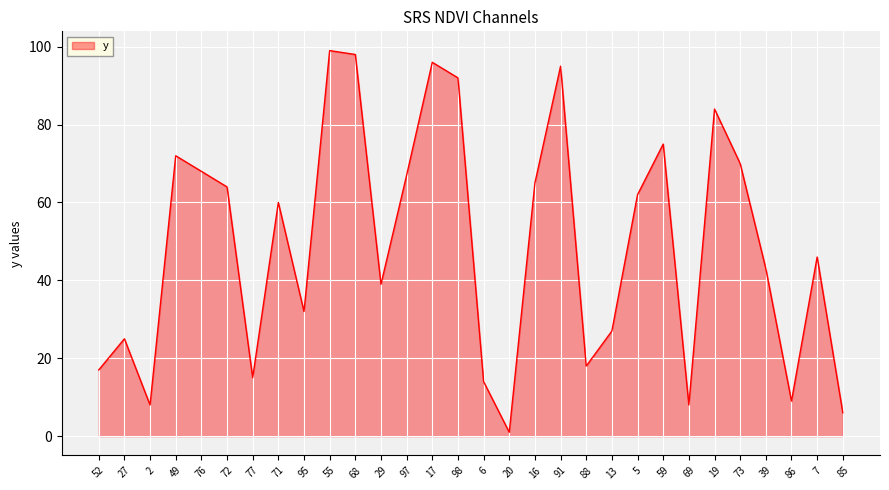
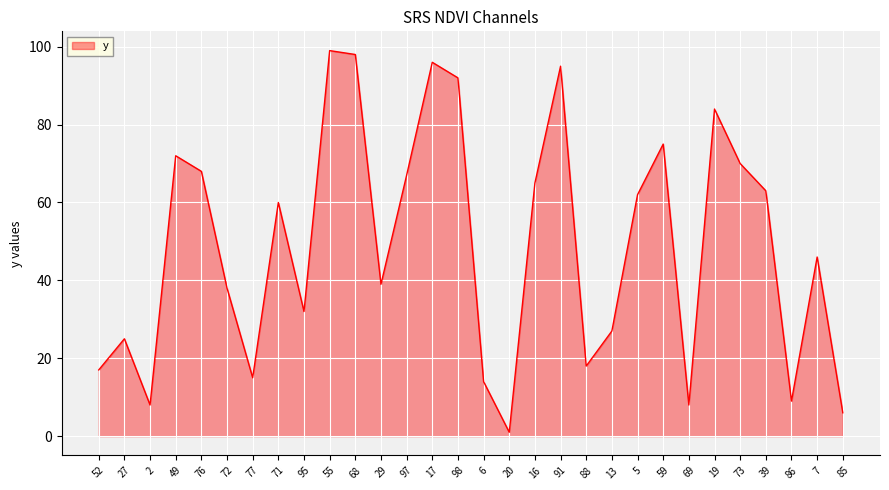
72: 64 -> 38
39: 43 -> 63
